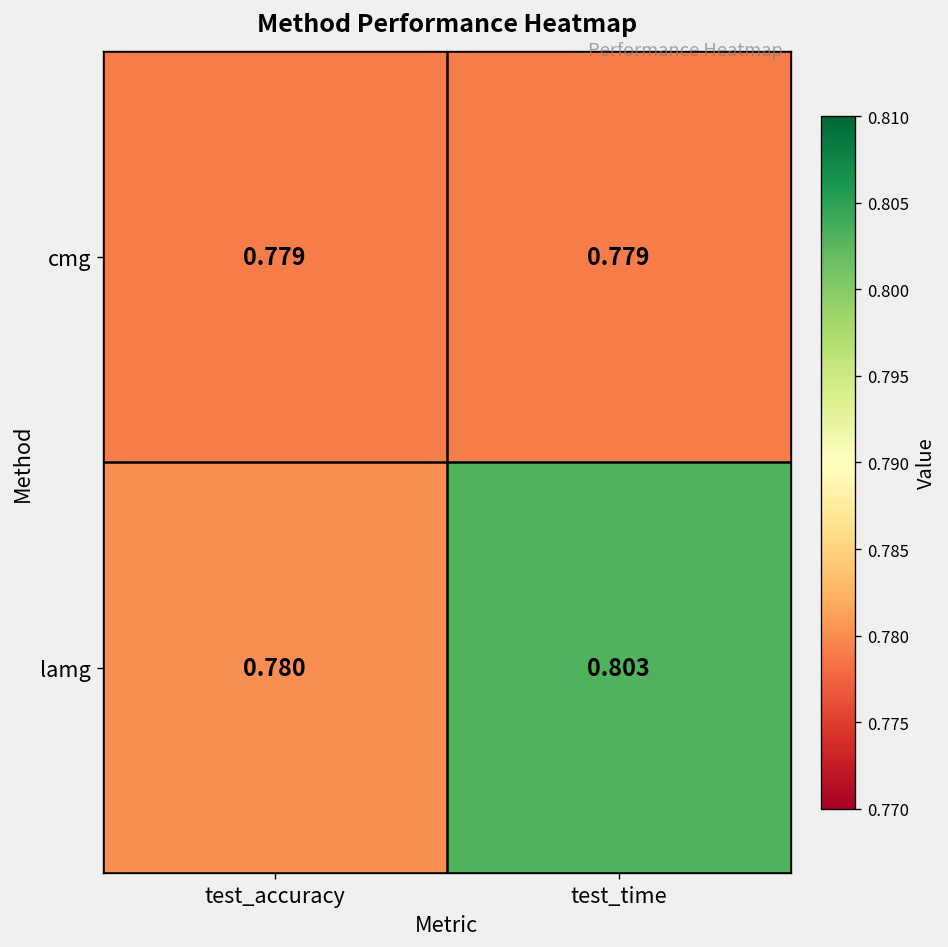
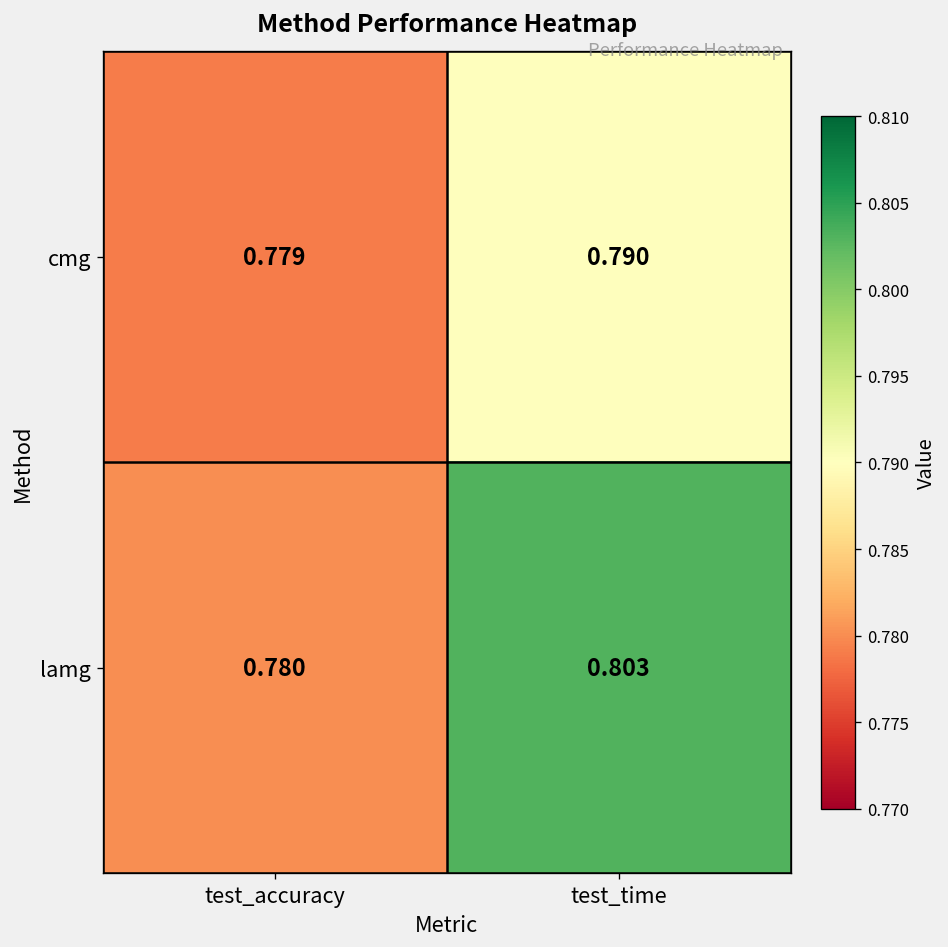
cmg, test_time: 0.779 -> 0.790
